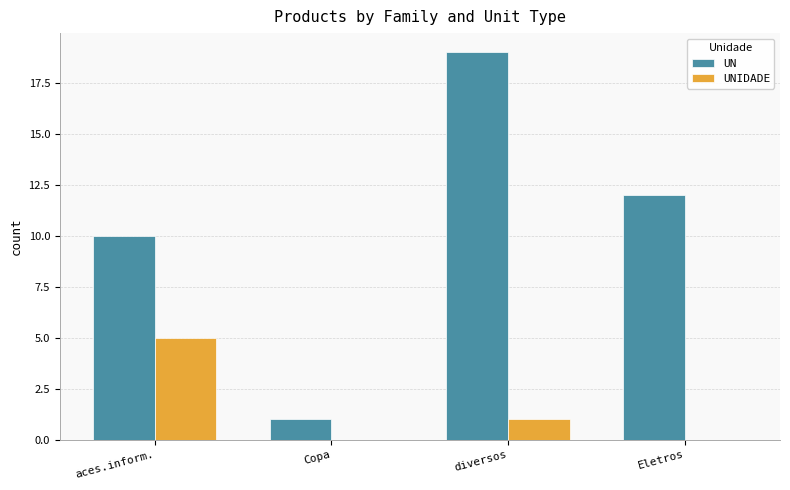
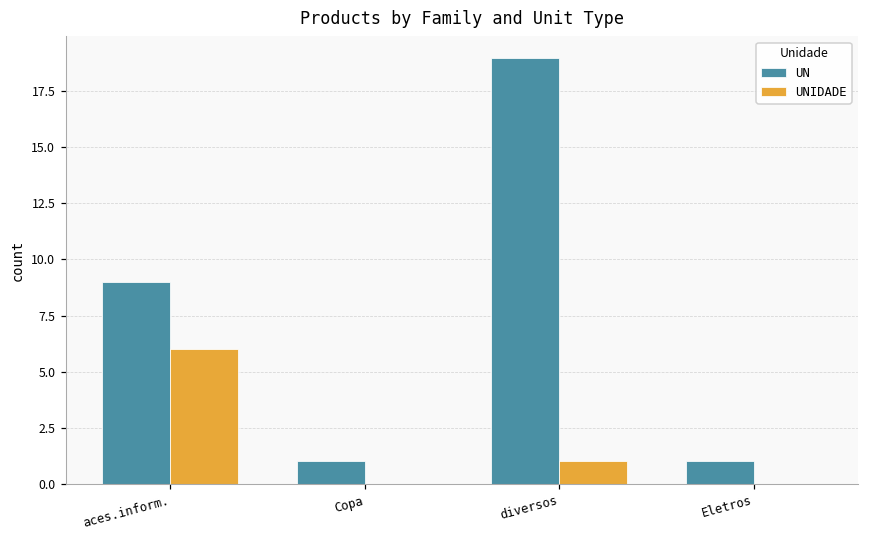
UN, aces.inform.: 10 -> 9
UNIDADE, aces.inform.: 5 -> 6
UN, Eletros: 12 -> 1
